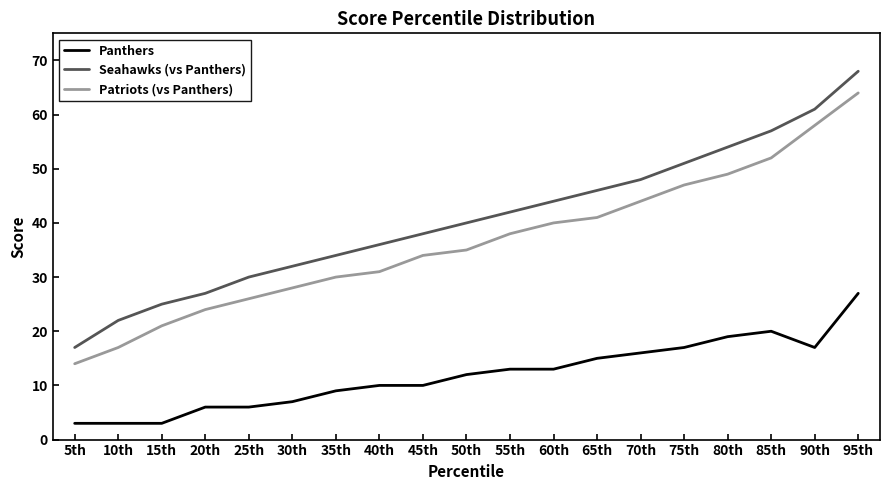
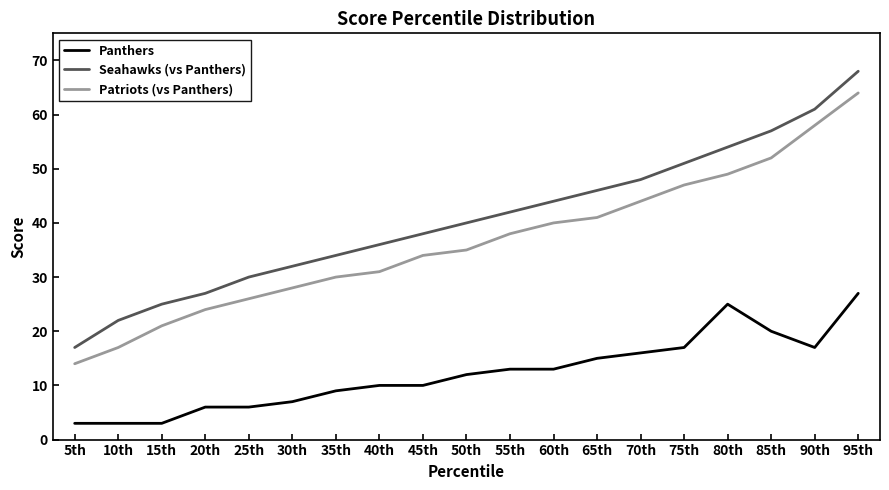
Panthers, 80th: 19 -> 25
